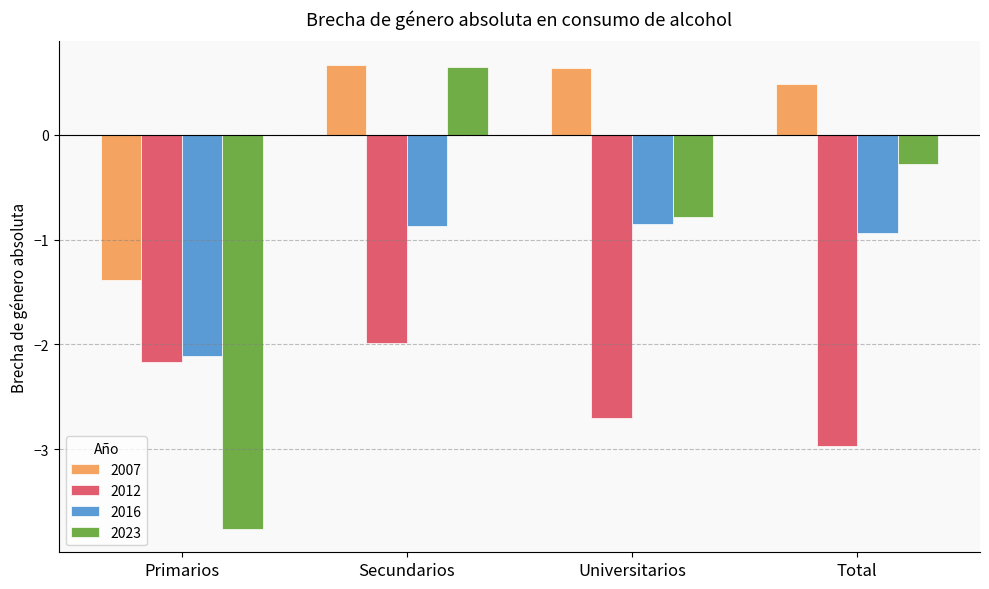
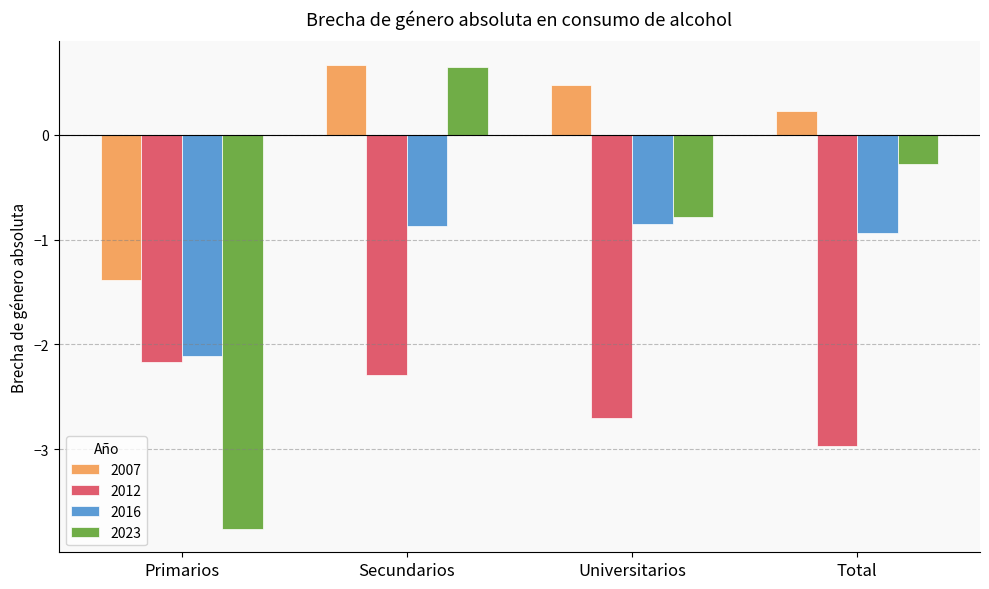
2012, Secundarios: -1.99 -> -2.29
2007, Universitarios: 0.64 -> 0.47
2007, Total: 0.48 -> 0.23
